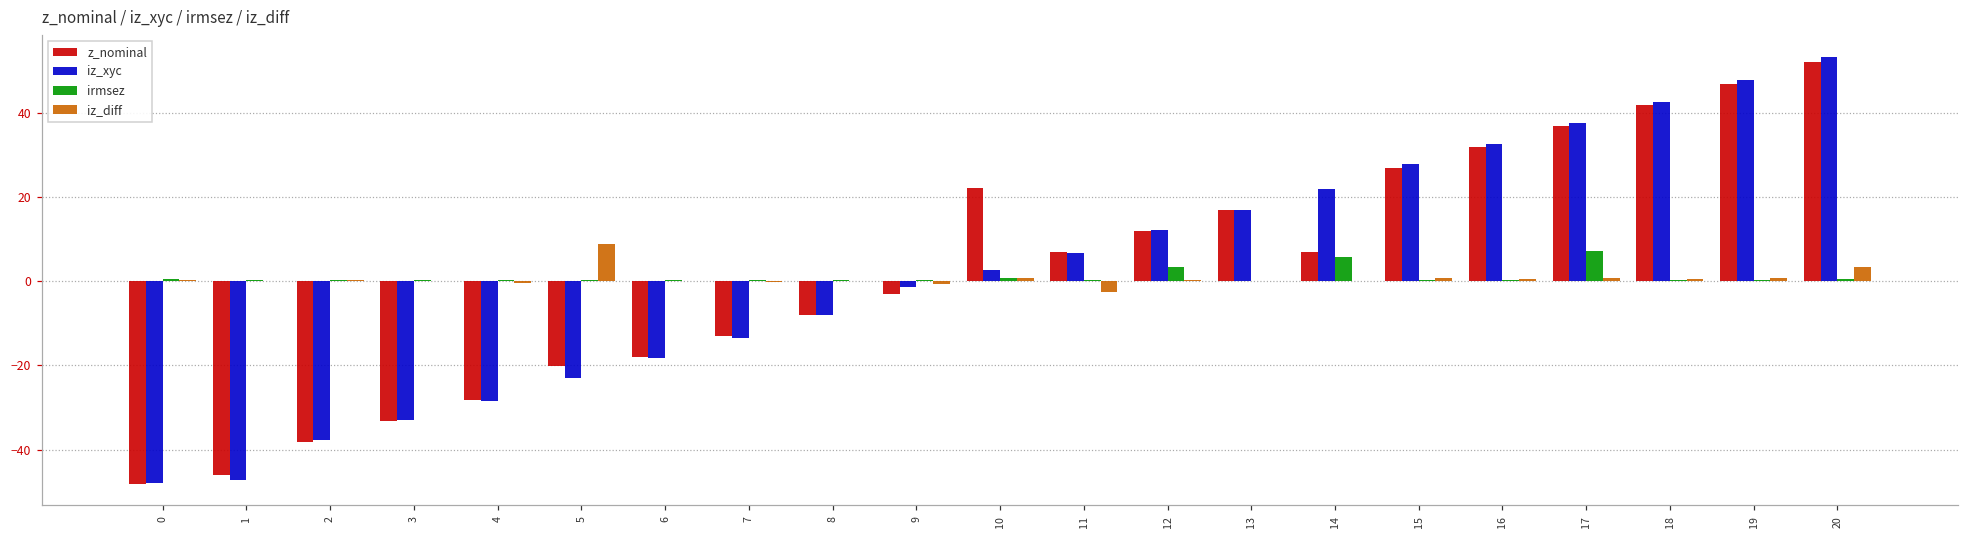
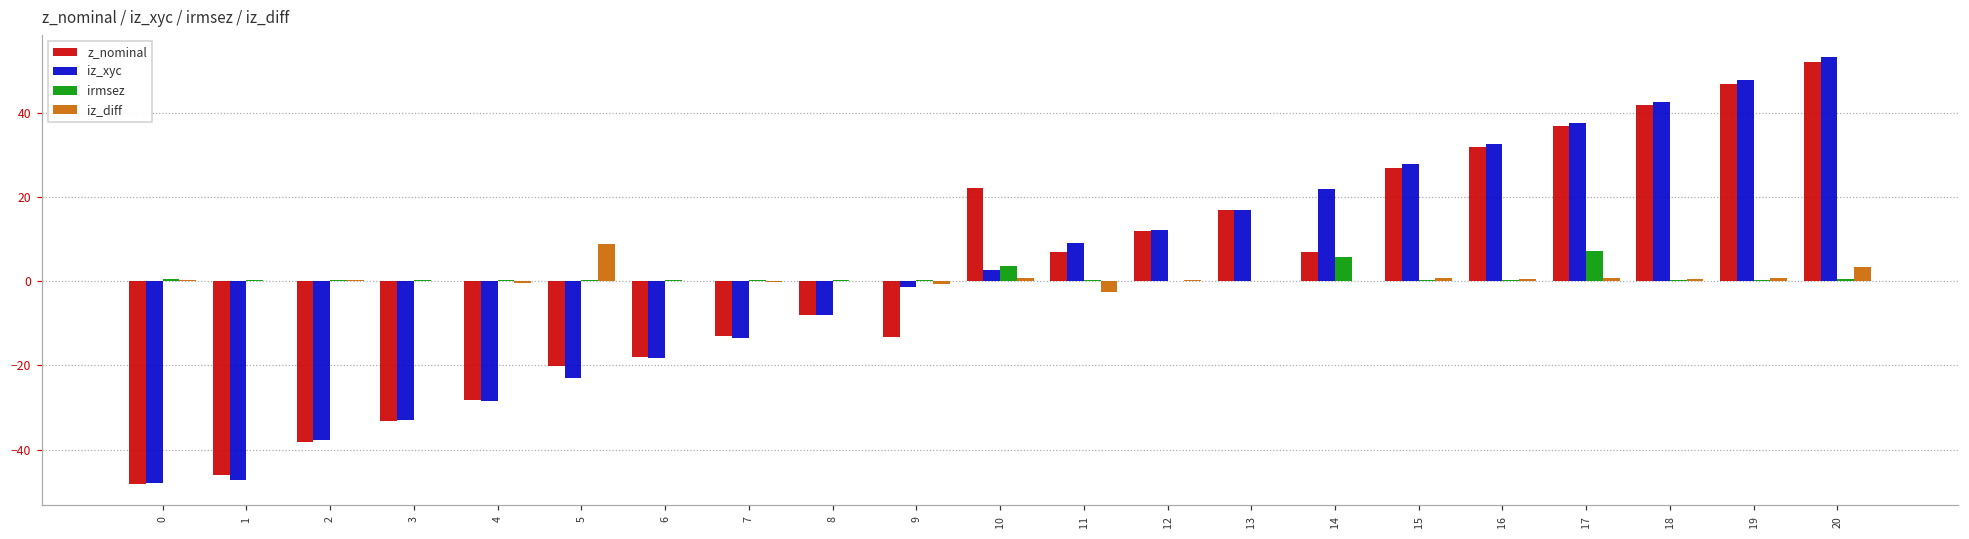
z_nominal, 9: -3 -> -13
irmsez, 10: 1 -> 4
iz_xyc, 11: 7 -> 9
irmsez, 12: 3 -> 0
